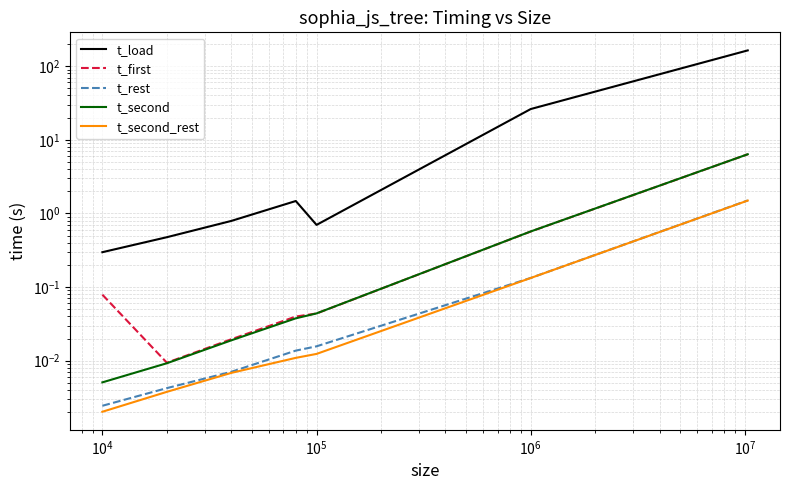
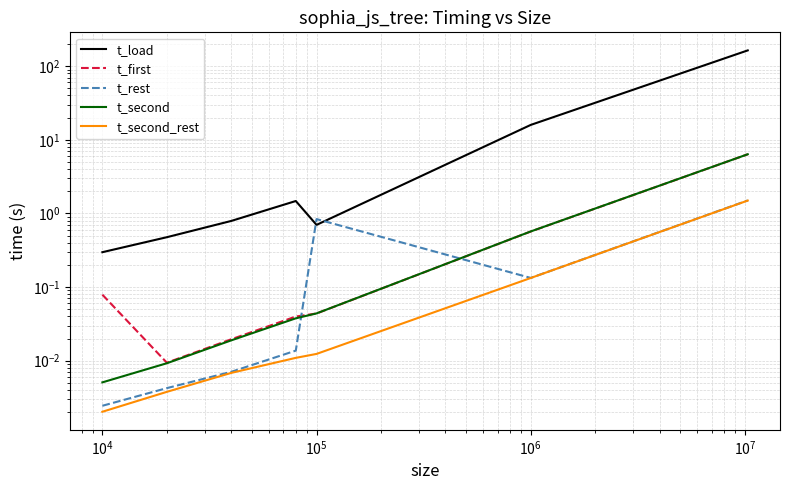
t_rest, 10^5: 0.016 -> 0.8
t_load, 10^6: 26 -> 16
